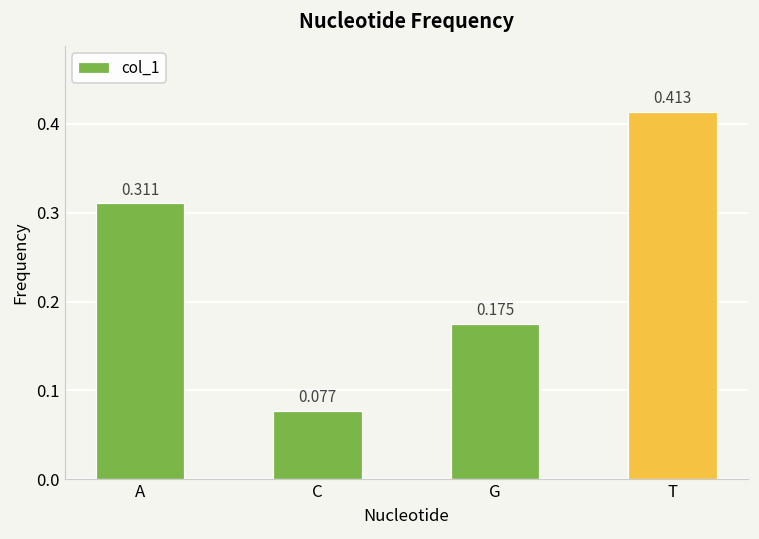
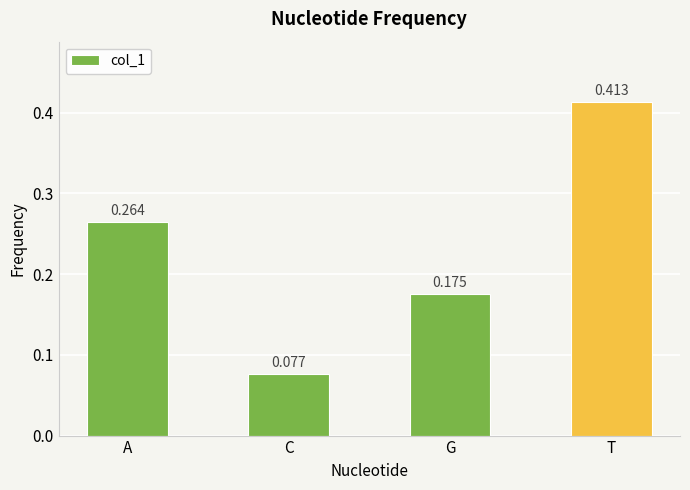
A: 0.311 -> 0.264
